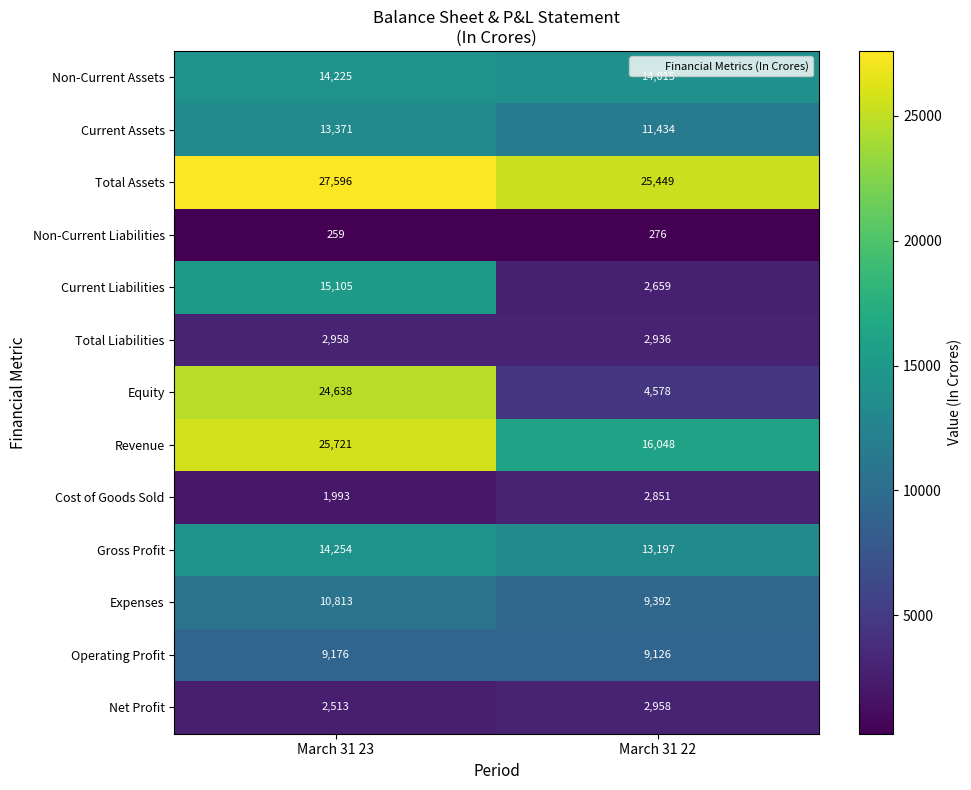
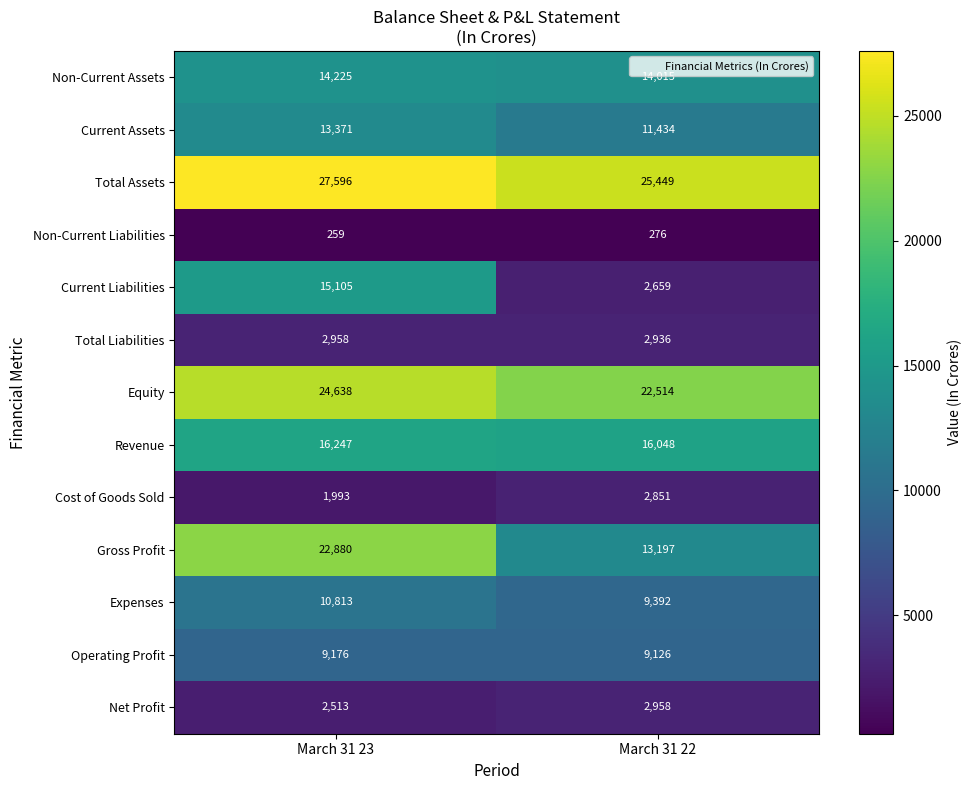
Equity, March 31 22: 4,578 -> 22,514
Revenue, March 31 23: 25,721 -> 16,247
Gross Profit, March 31 23: 14,254 -> 22,880
